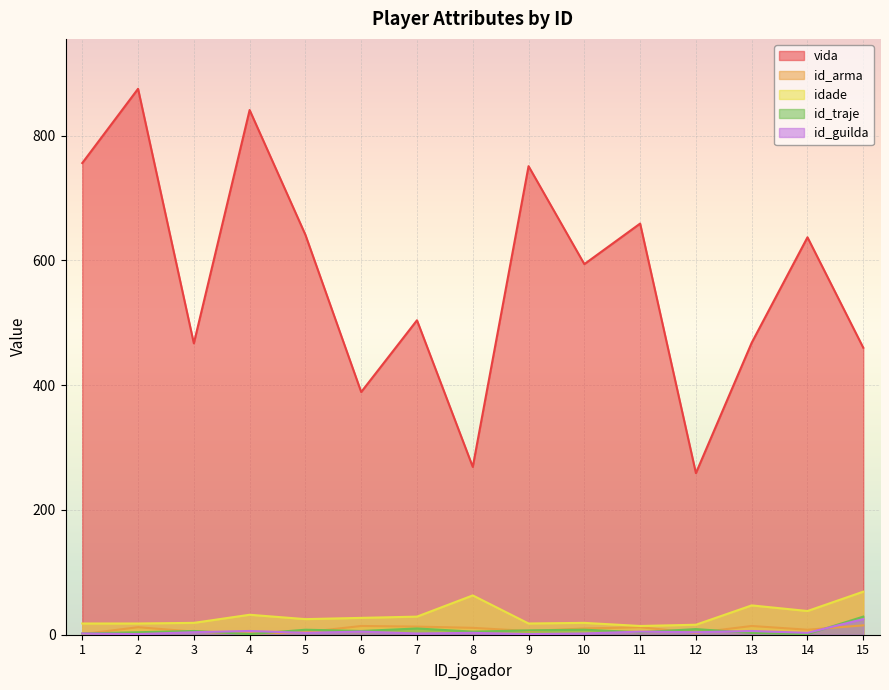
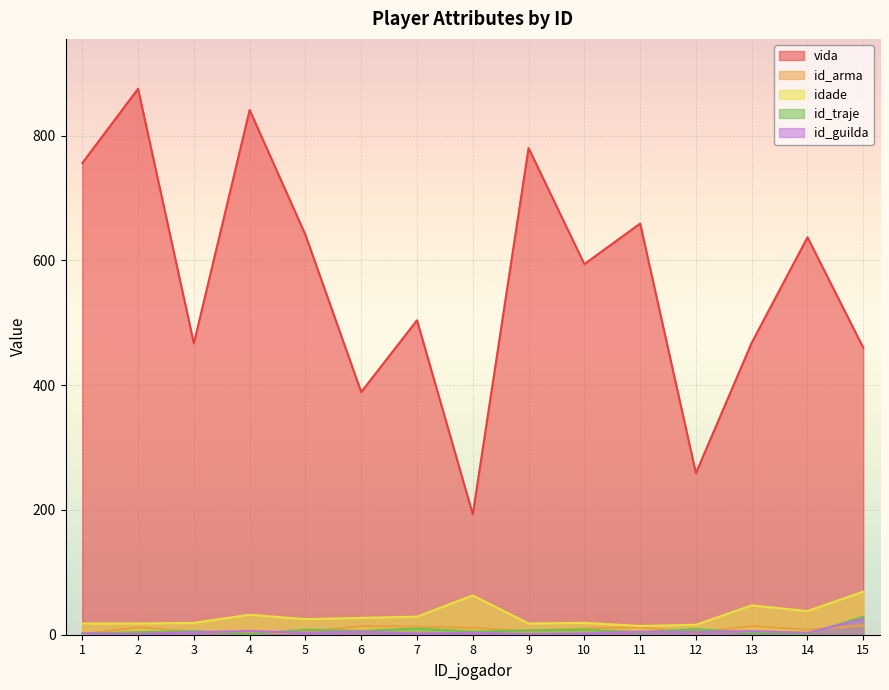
vida, 8: 270 -> 190
vida, 9: 750 -> 780
